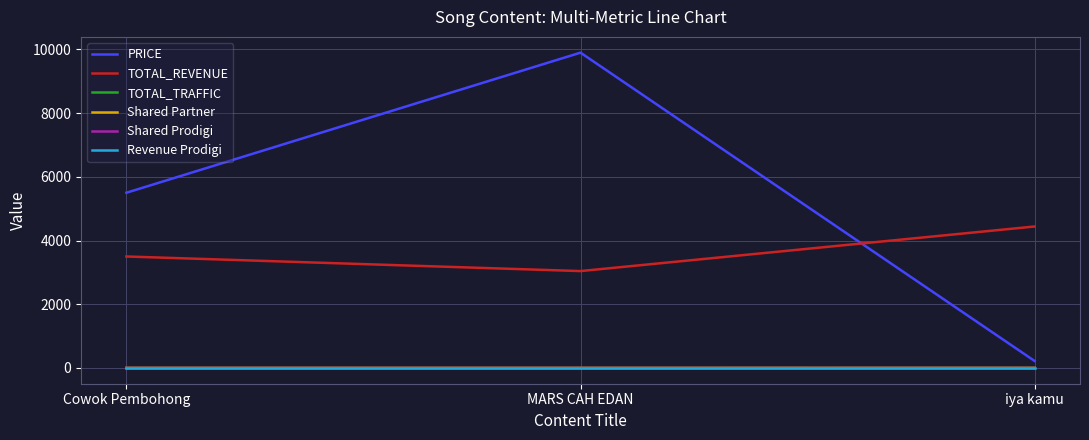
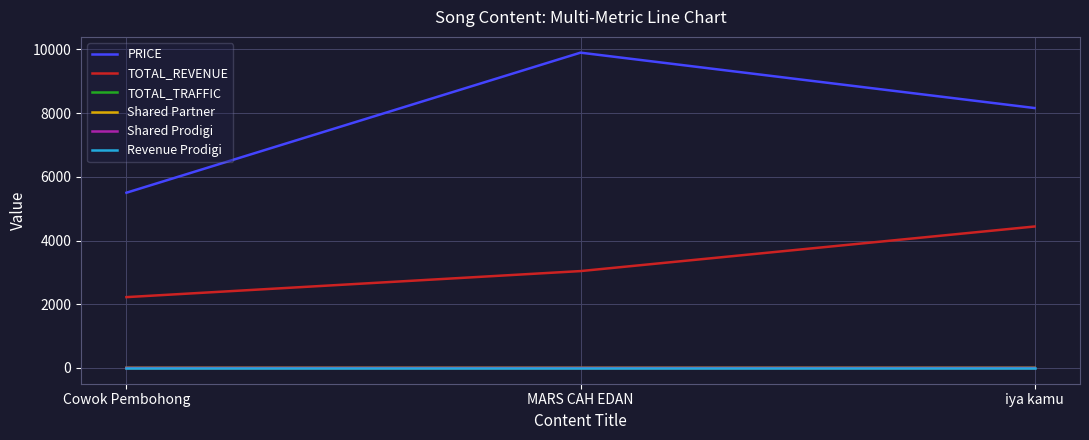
TOTAL_REVENUE, Cowok Pembohong: 3500 -> 2200
PRICE, iya kamu: 200 -> 8200
